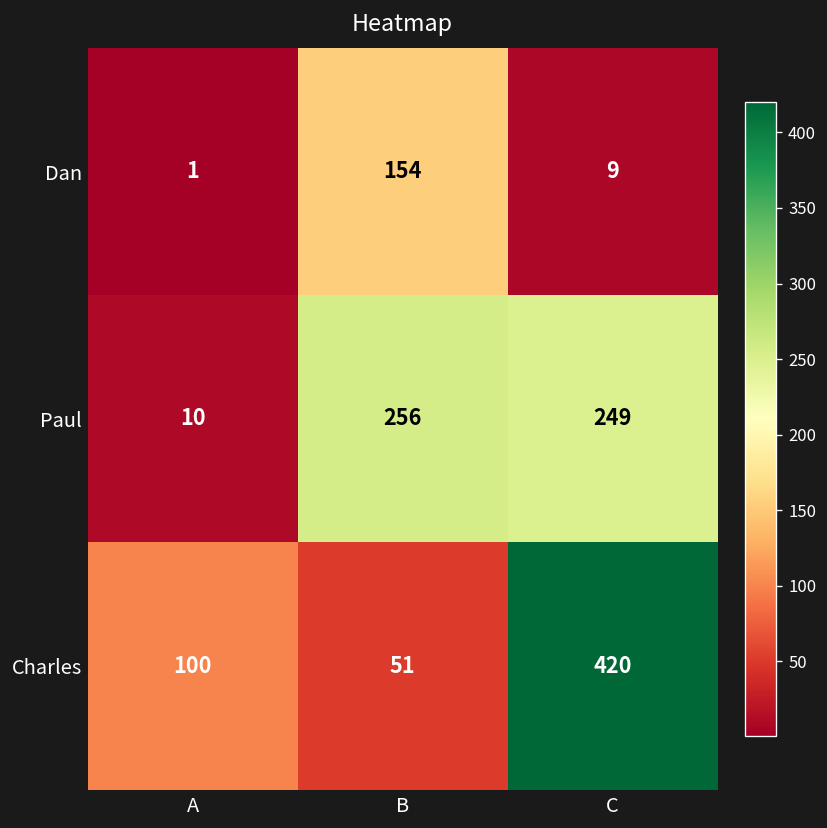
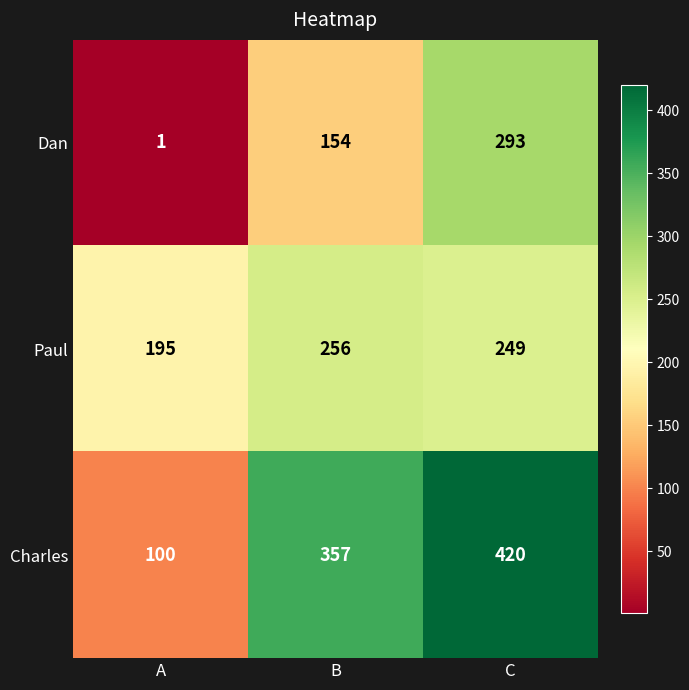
Dan, C: 9 -> 293
Paul, A: 10 -> 195
Charles, B: 51 -> 357
